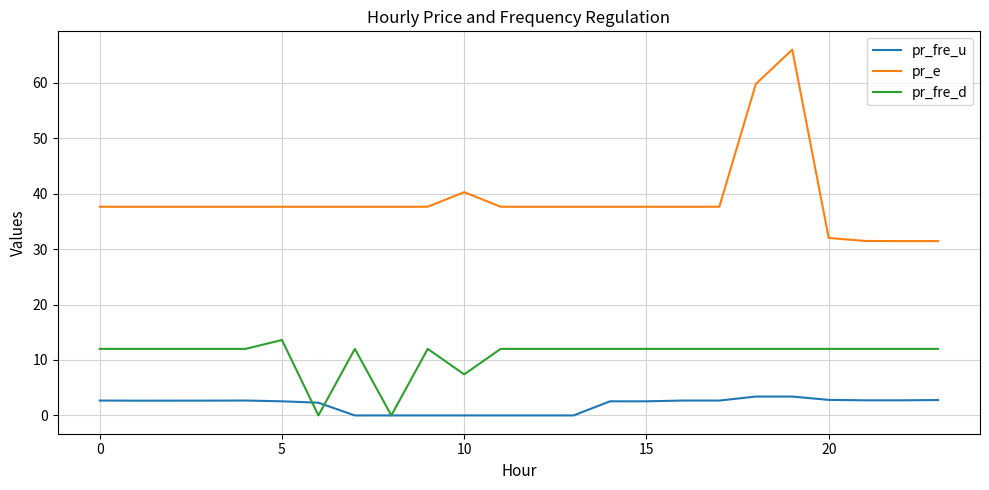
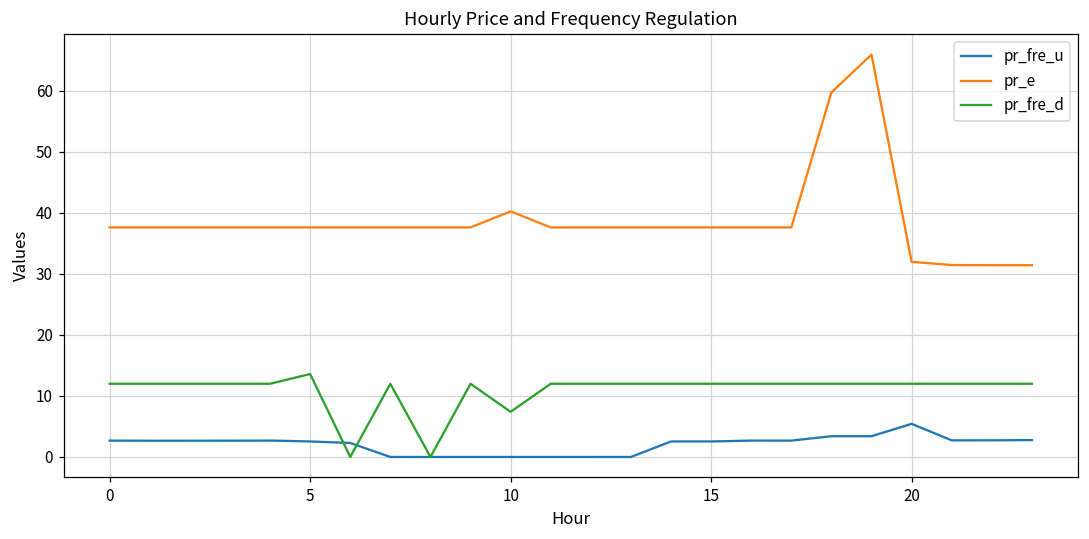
pr_fre_u, 20: 3 -> 5
